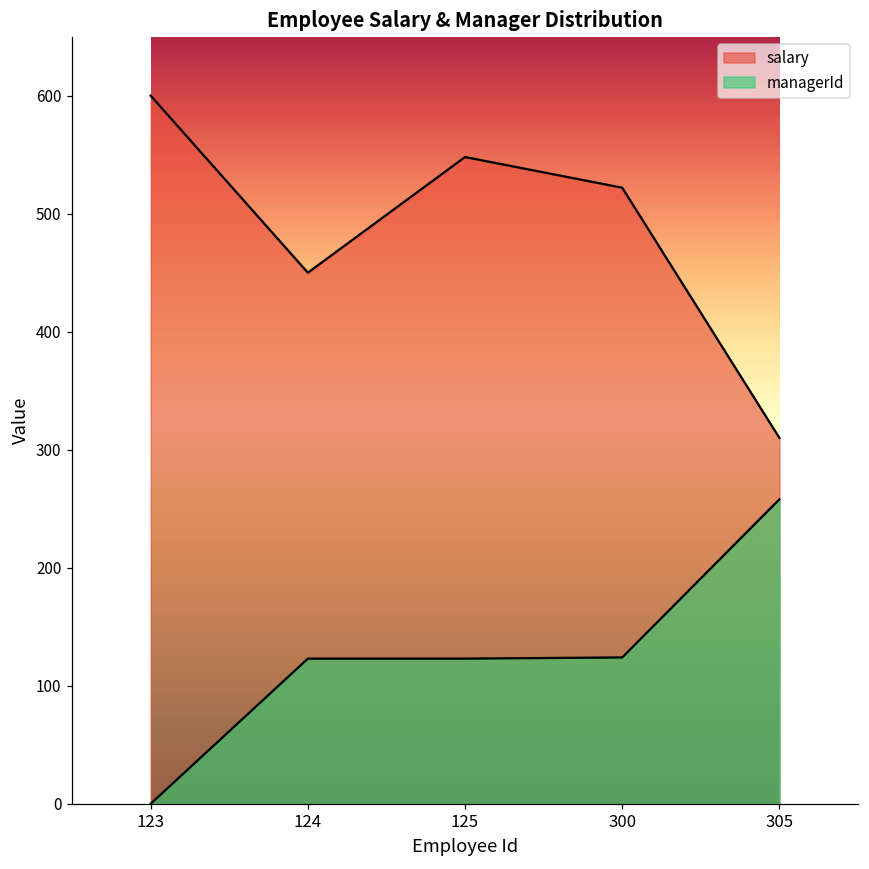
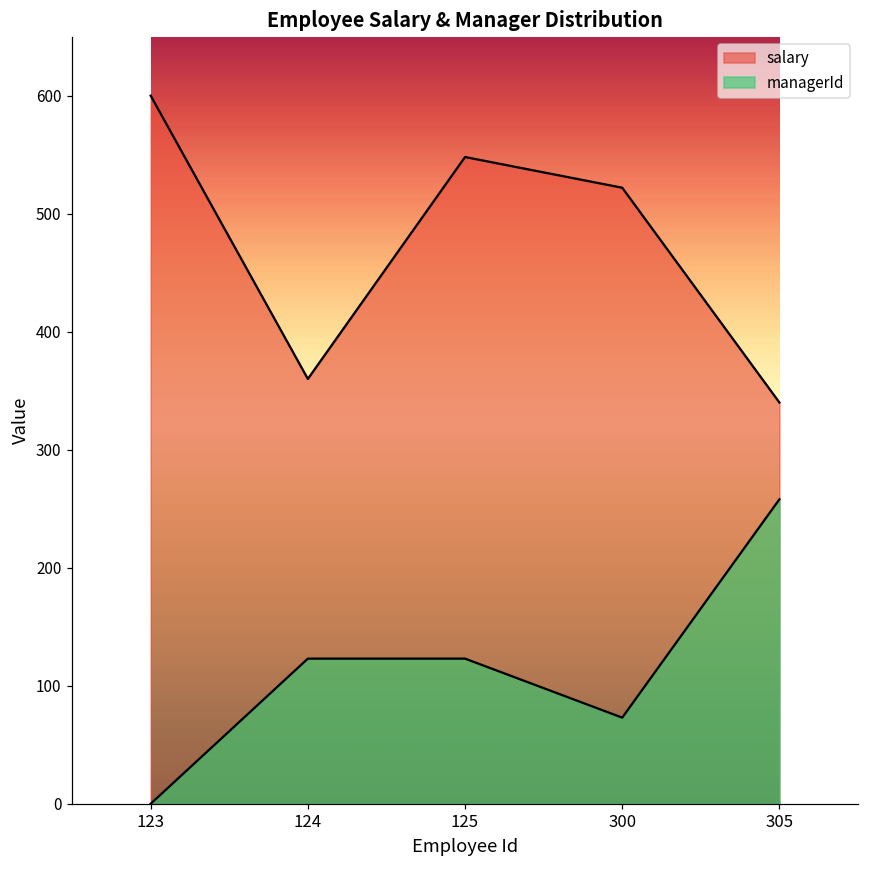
salary, 124: 450 -> 360
managerId, 300: 124 -> 73
salary, 305: 310 -> 340
